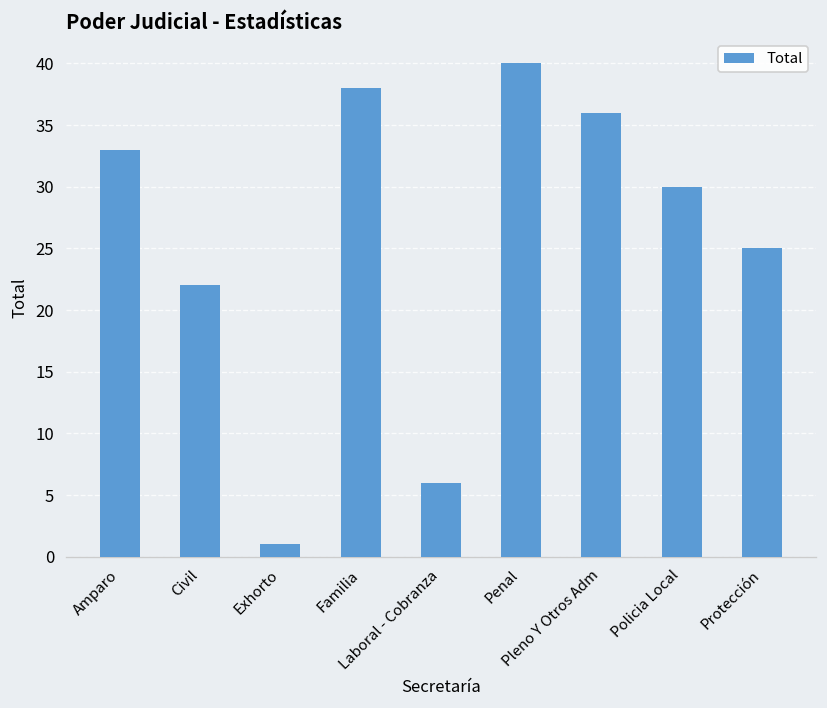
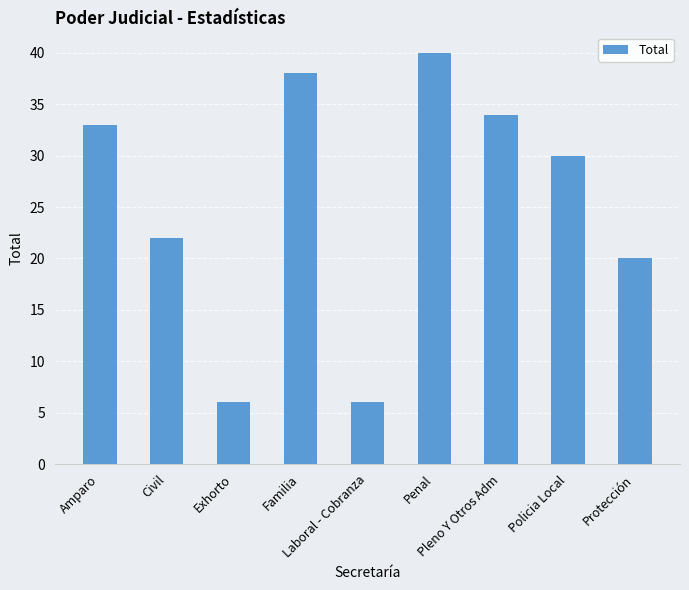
Exhorto: 1 -> 6
Pleno Y Otros Adm: 36 -> 34
Protección: 25 -> 20
